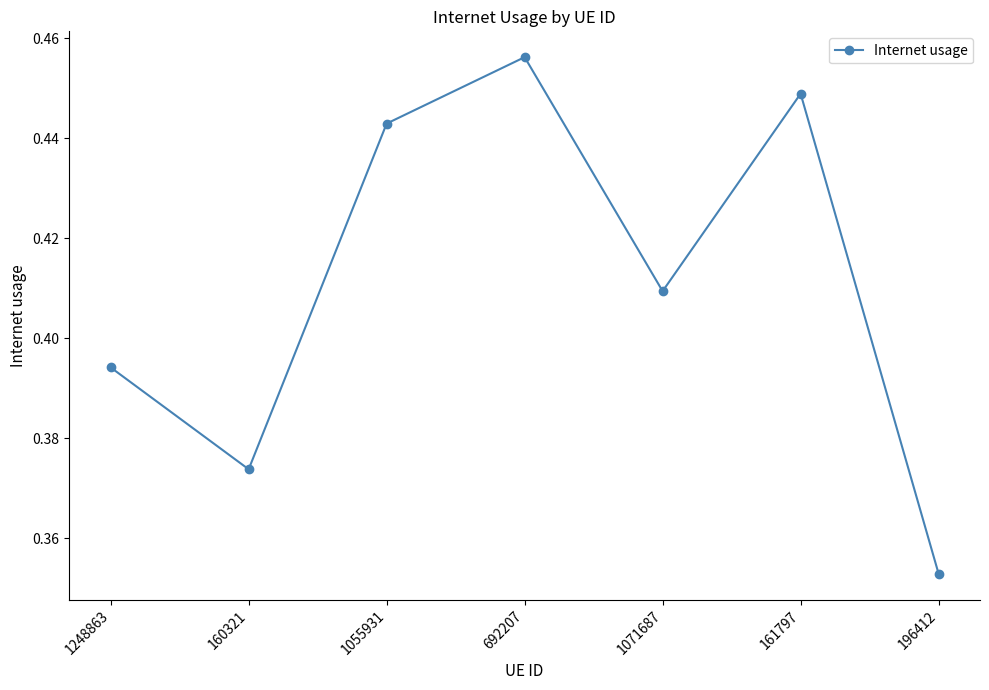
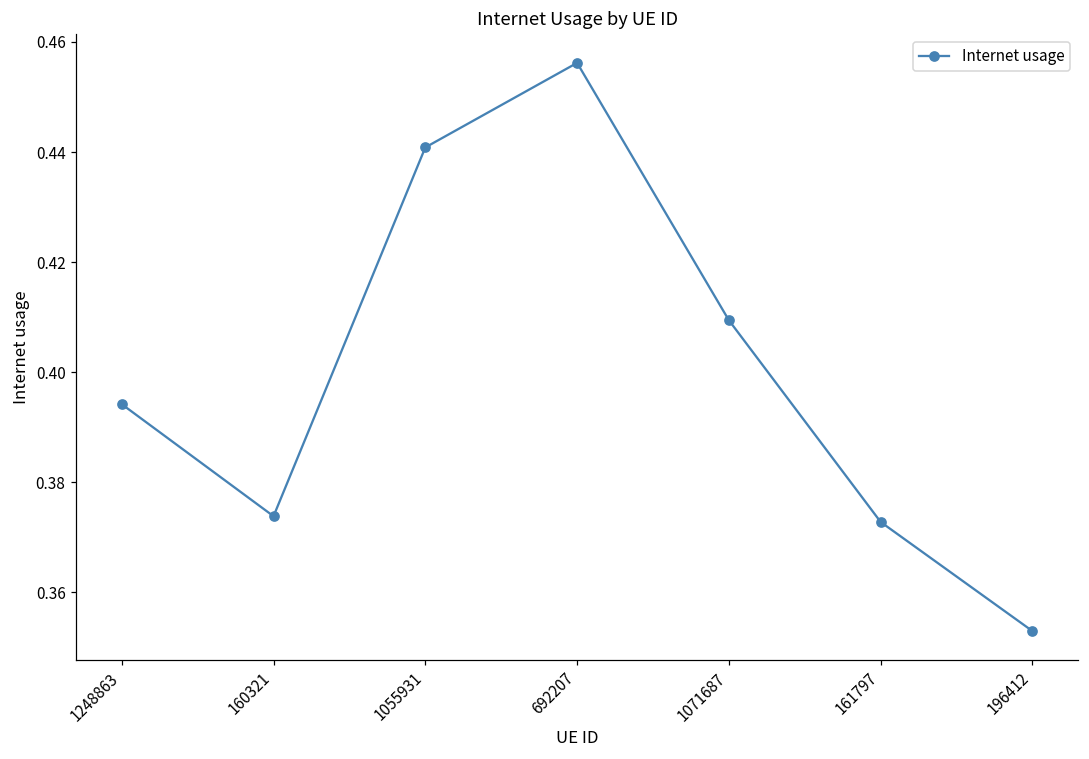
1055931: 0.443 -> 0.441
161797: 0.449 -> 0.373
